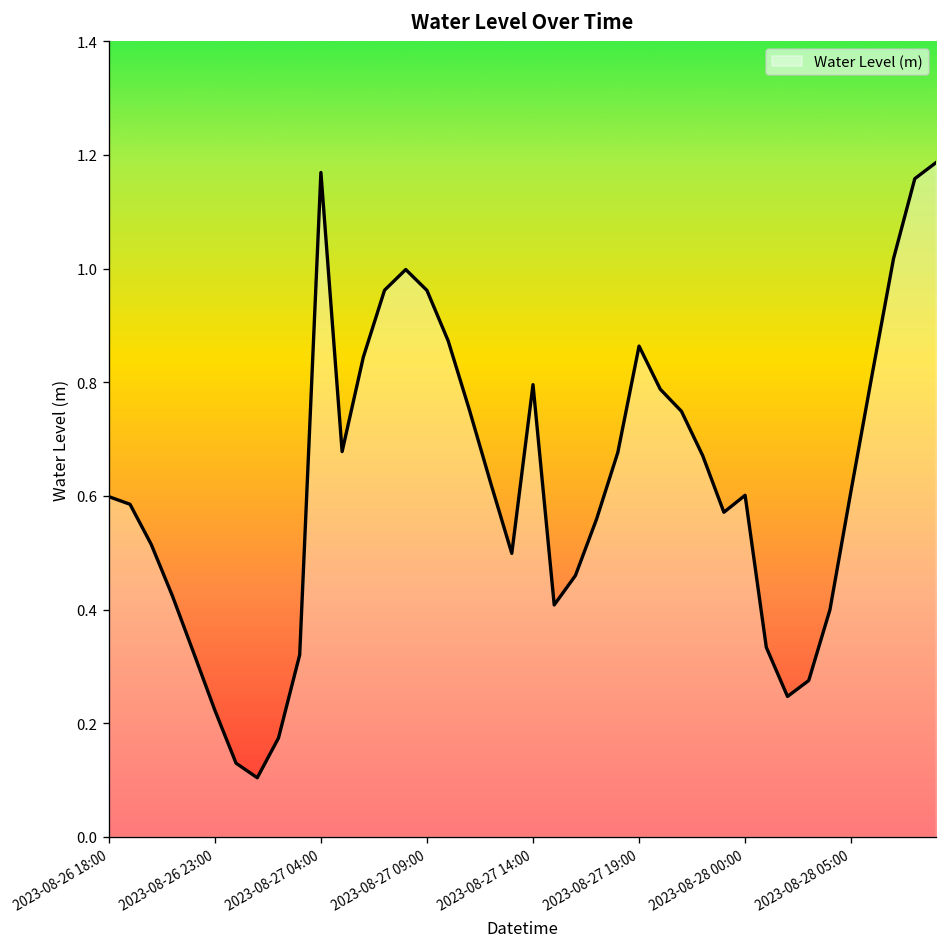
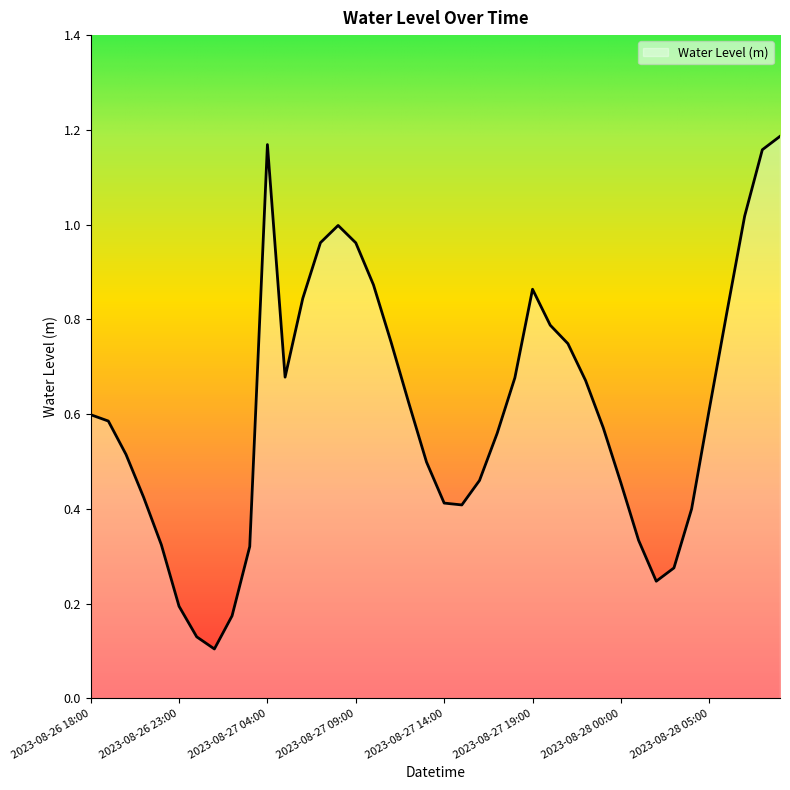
2023-08-26 23:00: 0.22 -> 0.19
2023-08-27 14:00: 0.80 -> 0.41
2023-08-28 00:00: 0.60 -> 0.45
